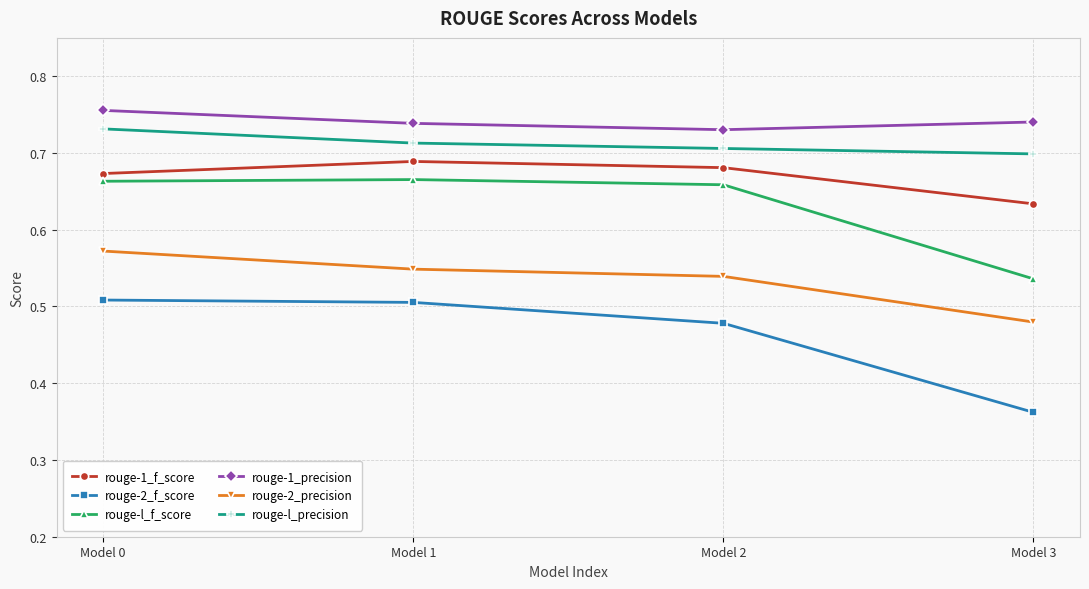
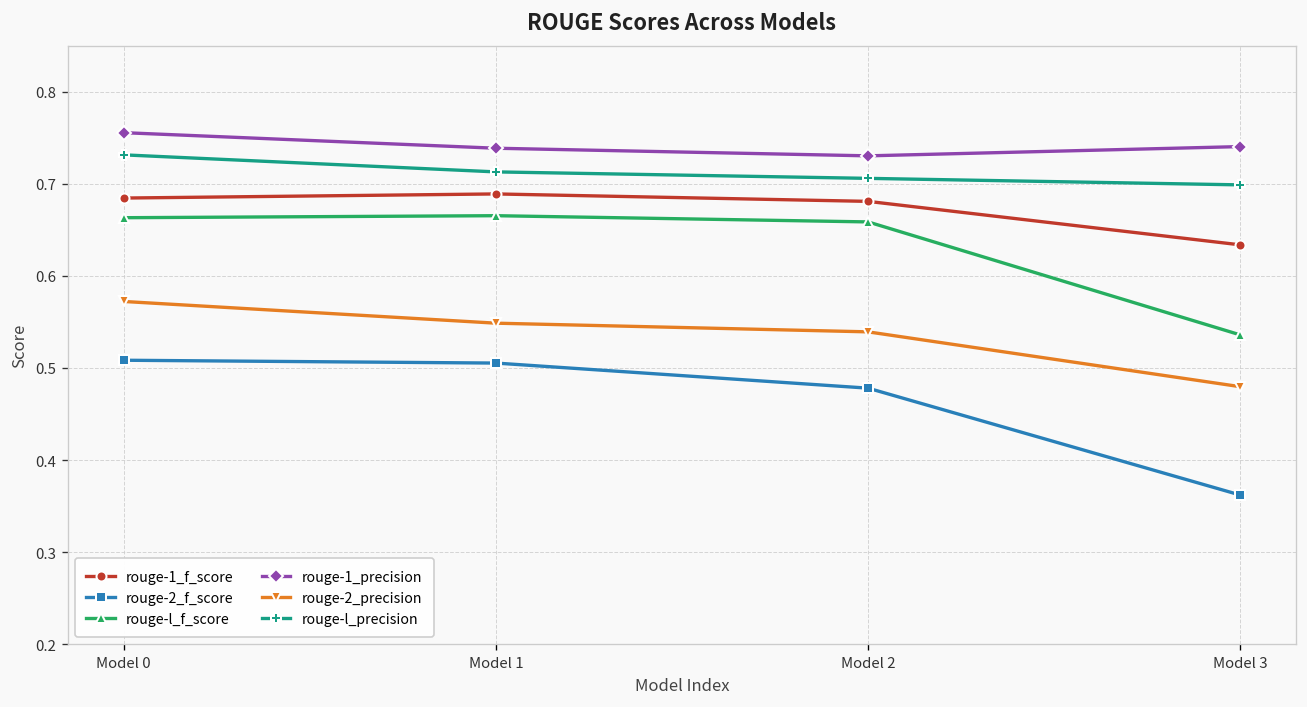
rouge-1_f_score, Model 0: 0.67 -> 0.68
